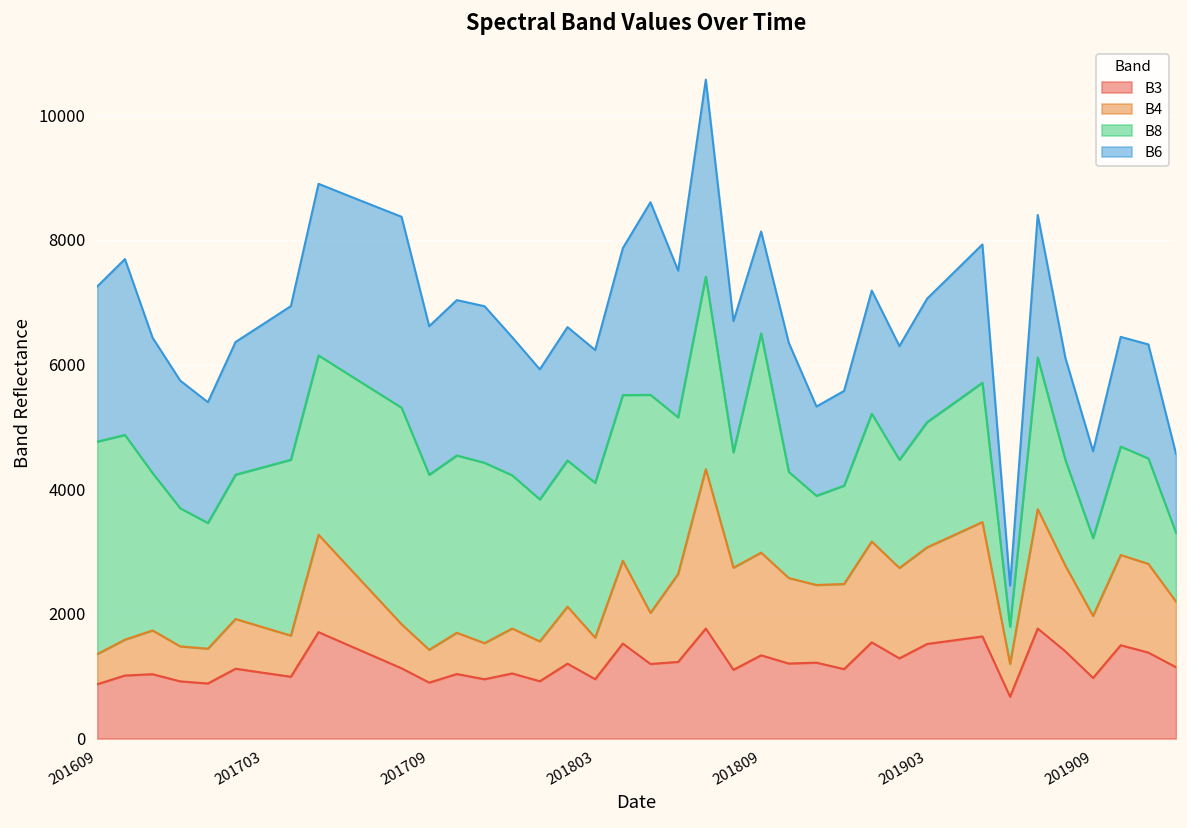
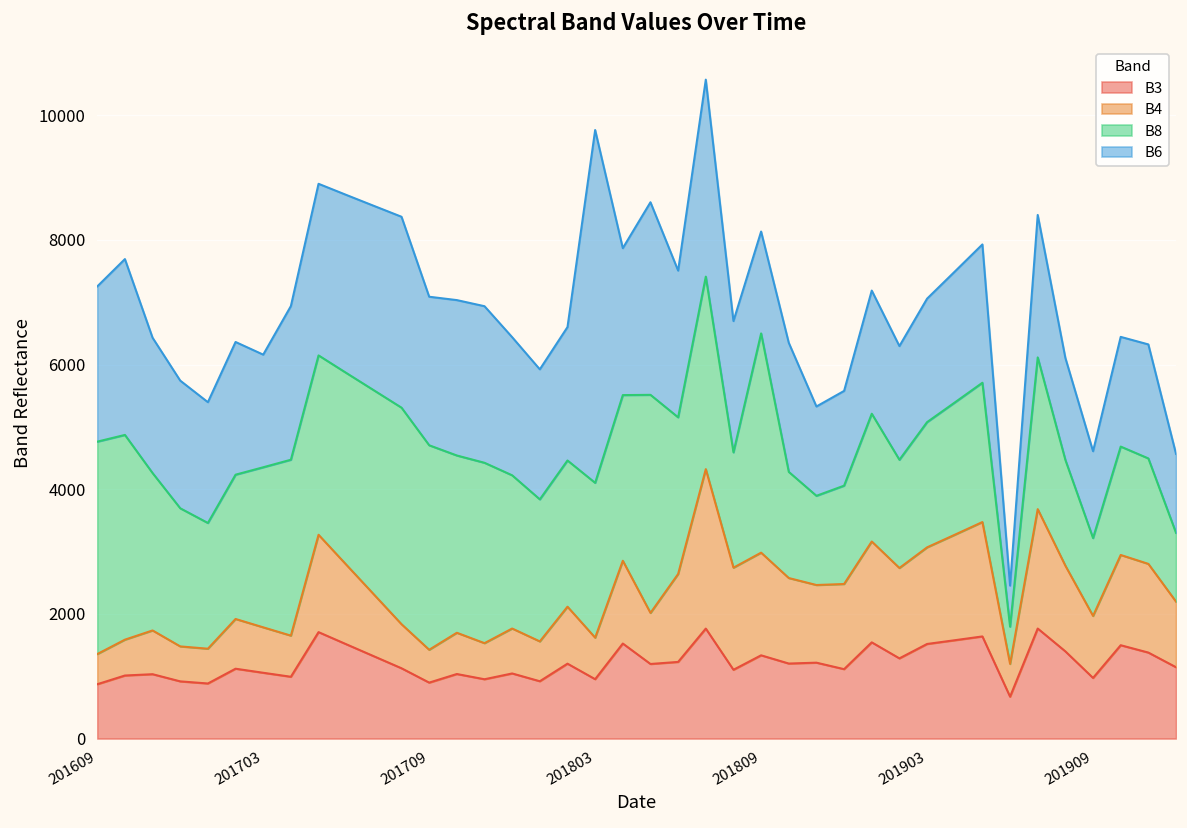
B6, 201703: 2300 -> 1800
B8, 201709: 2800 -> 3300
B6, 201803: 2100 -> 5700
